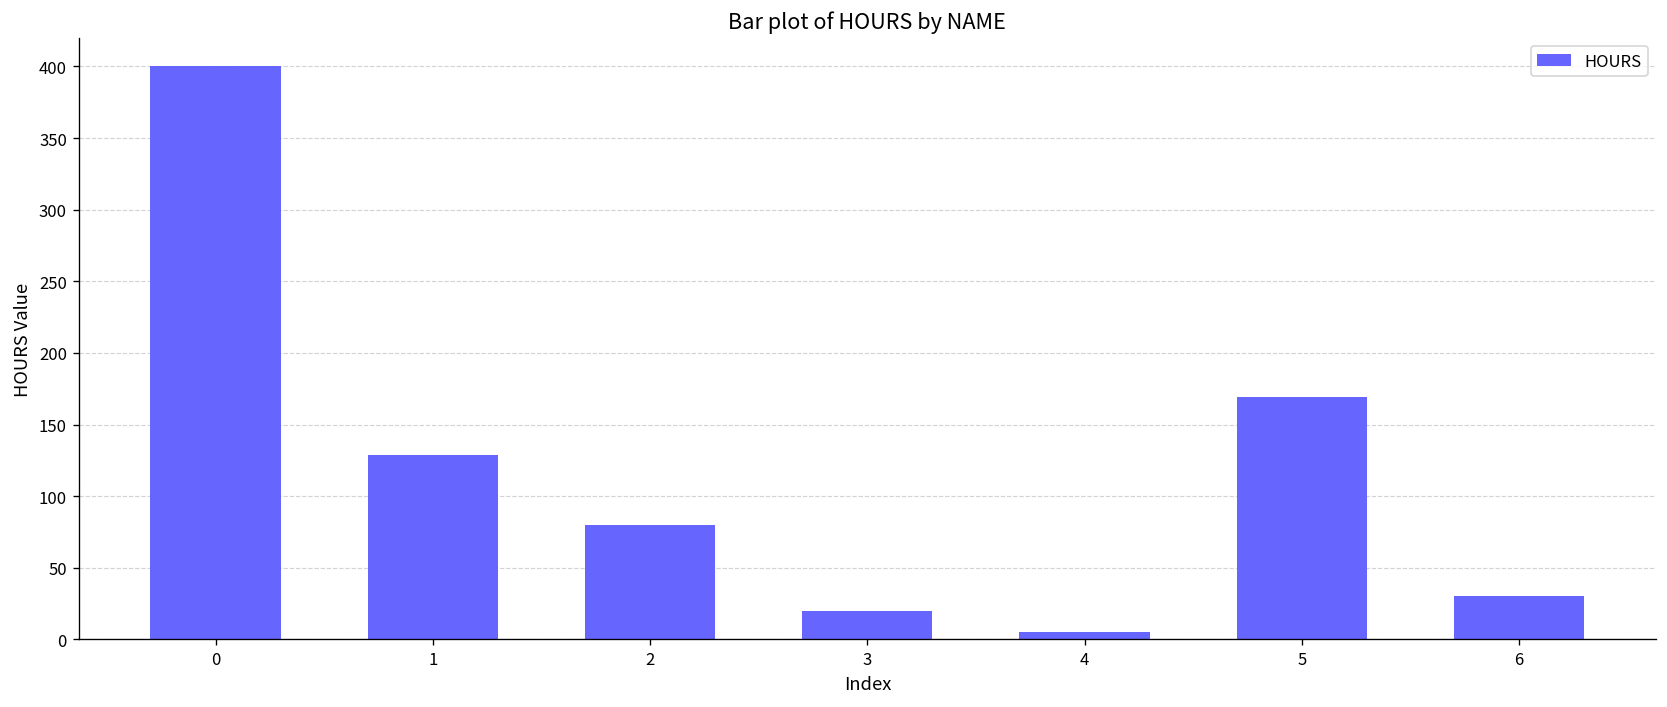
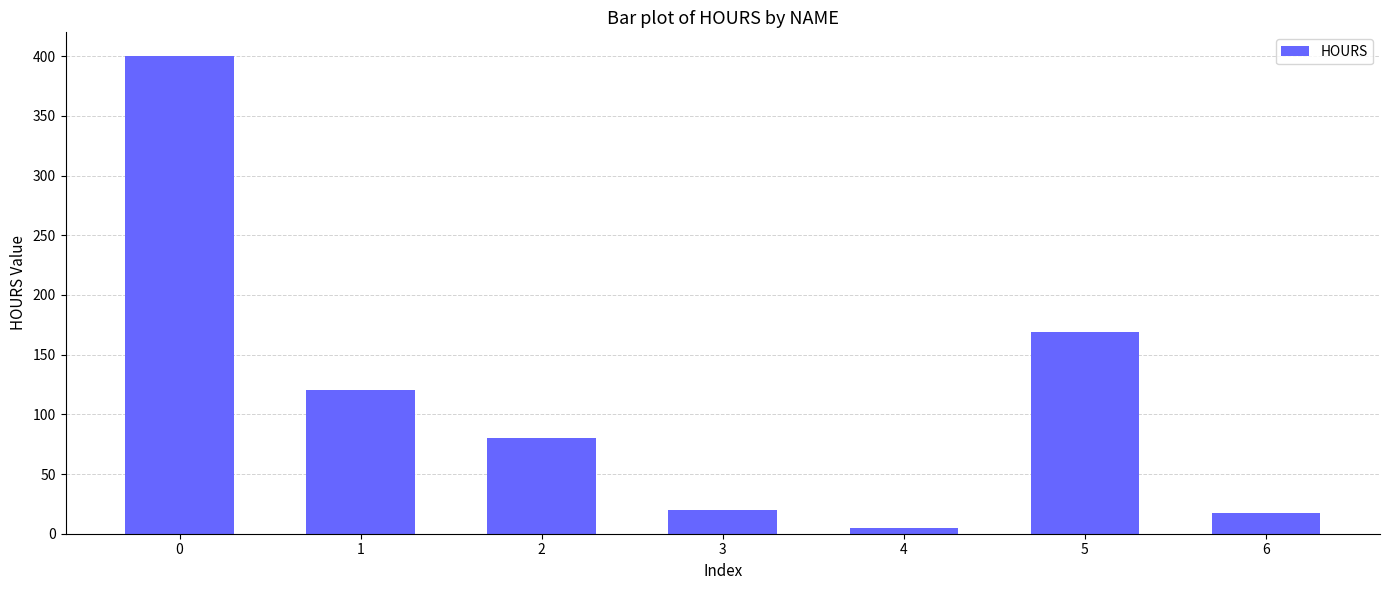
1: 129 -> 120
6: 30 -> 17
